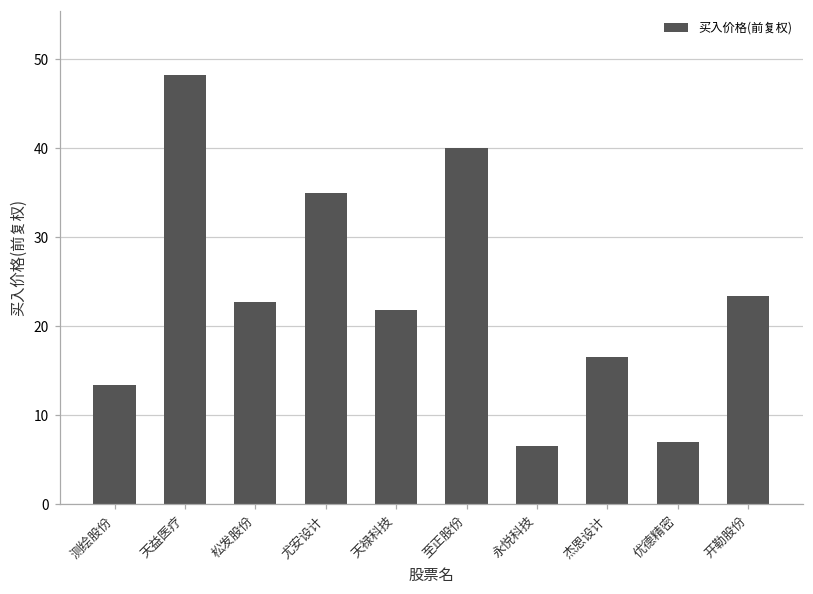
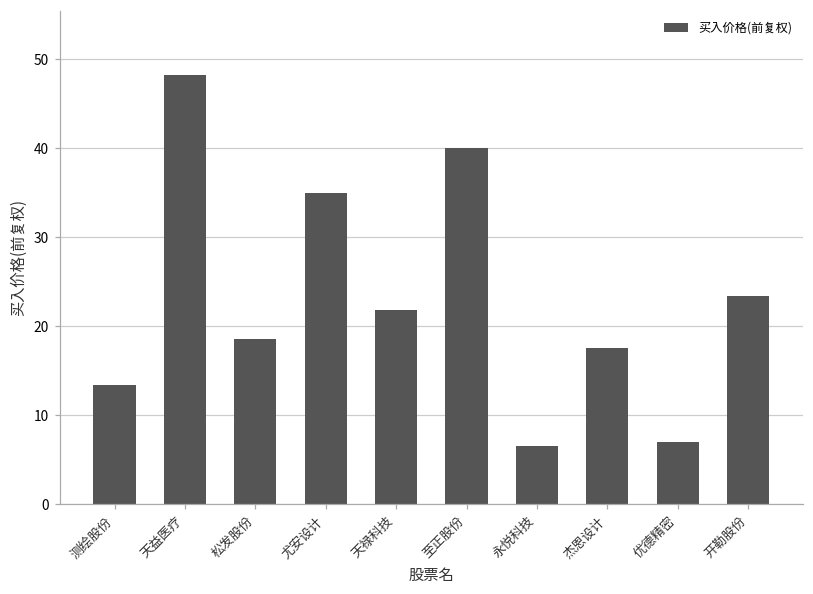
松发股份: 23 -> 19
杰恩设计: 17 -> 18
